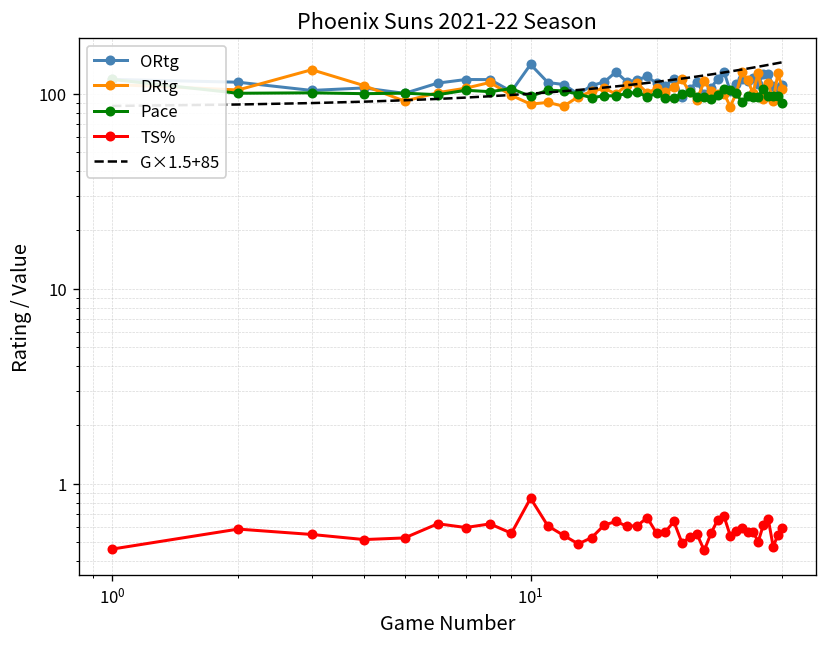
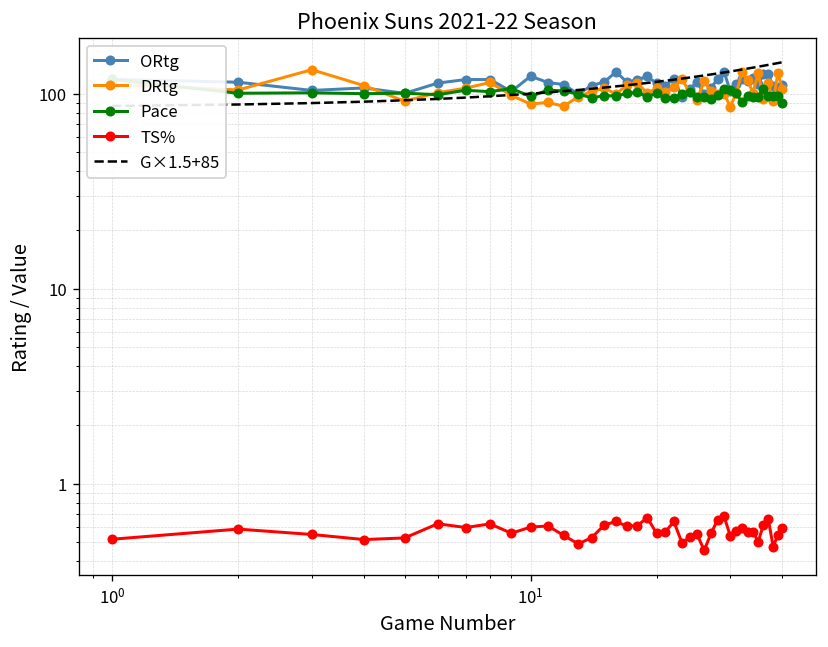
TS%, 10^0: 0.46 -> 0.52
ORtg, 10^1: 140 -> 120
TS%, 10^1: 0.8 -> 0.60
